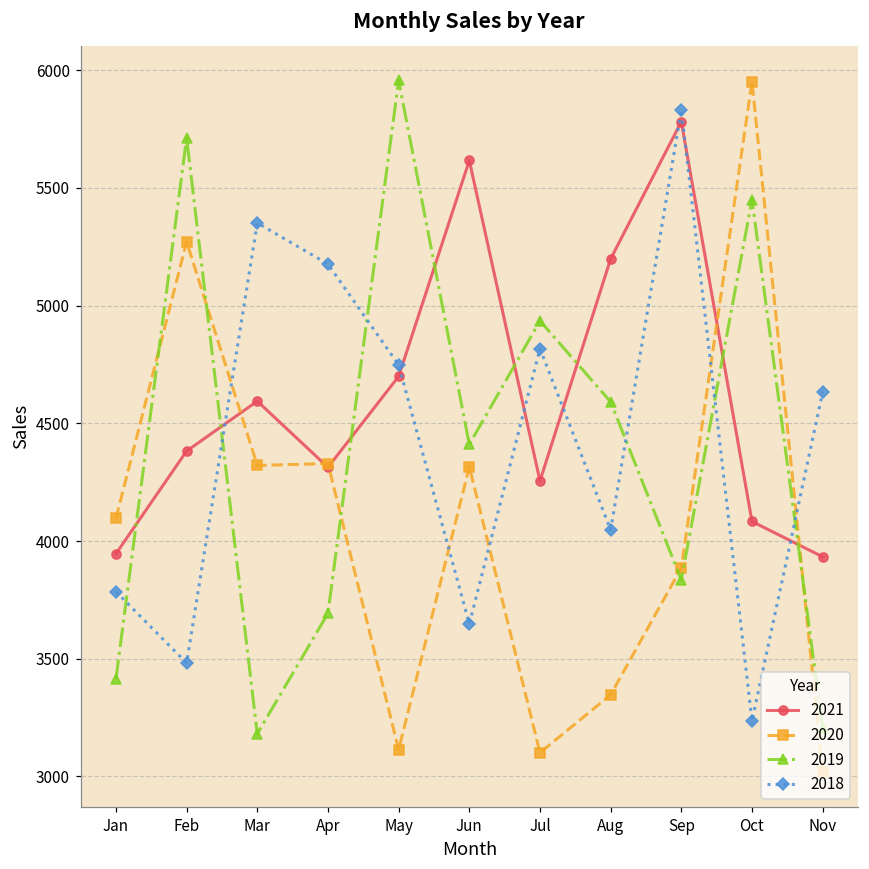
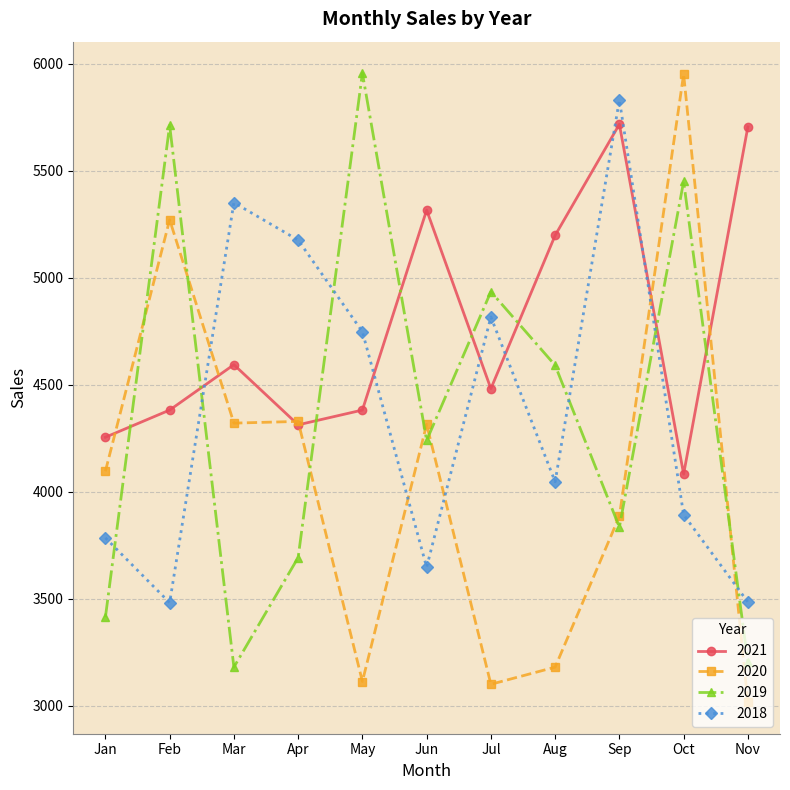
2021, Jan: 3950 -> 4260
2021, May: 4700 -> 4380
2021, Jun: 5620 -> 5320
2019, Jun: 4410 -> 4240
2021, Jul: 4260 -> 4480
2020, Aug: 3350 -> 3180
2021, Sep: 5780 -> 5720
2018, Oct: 3240 -> 3890
2021, Nov: 3930 -> 5710
2018, Nov: 4630 -> 3490
